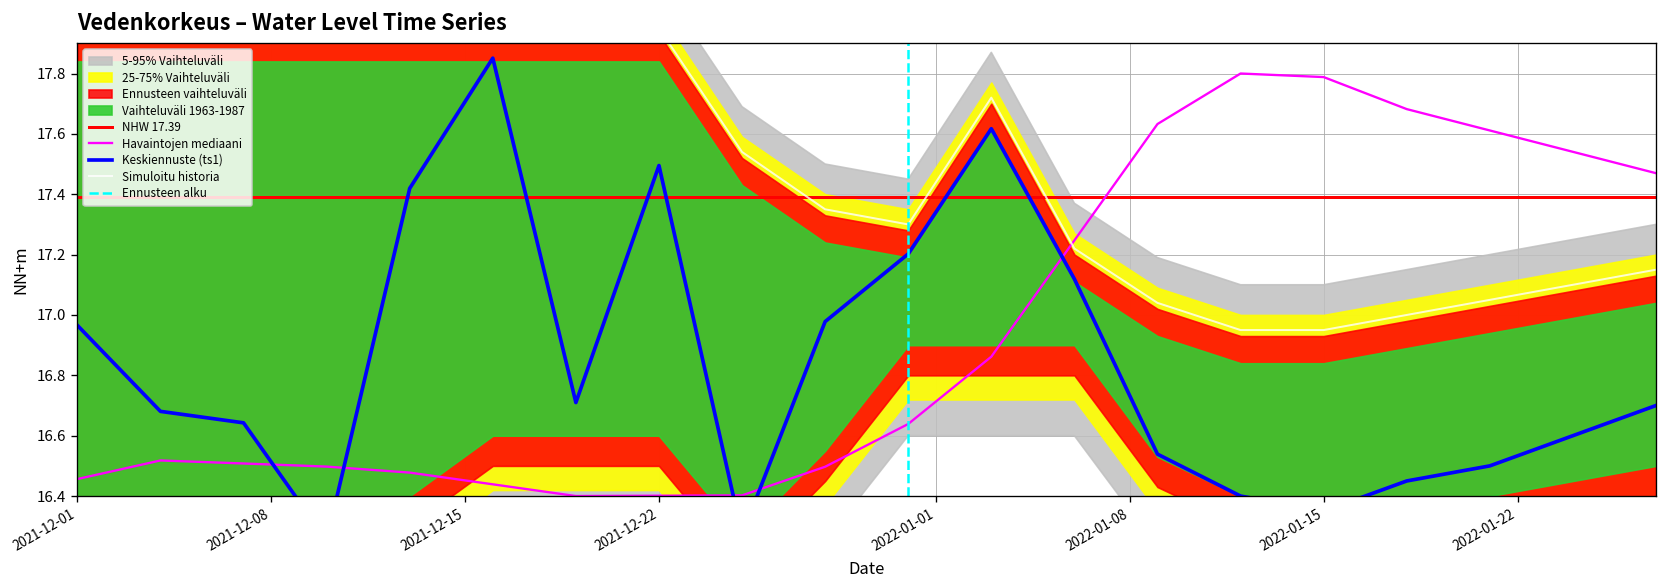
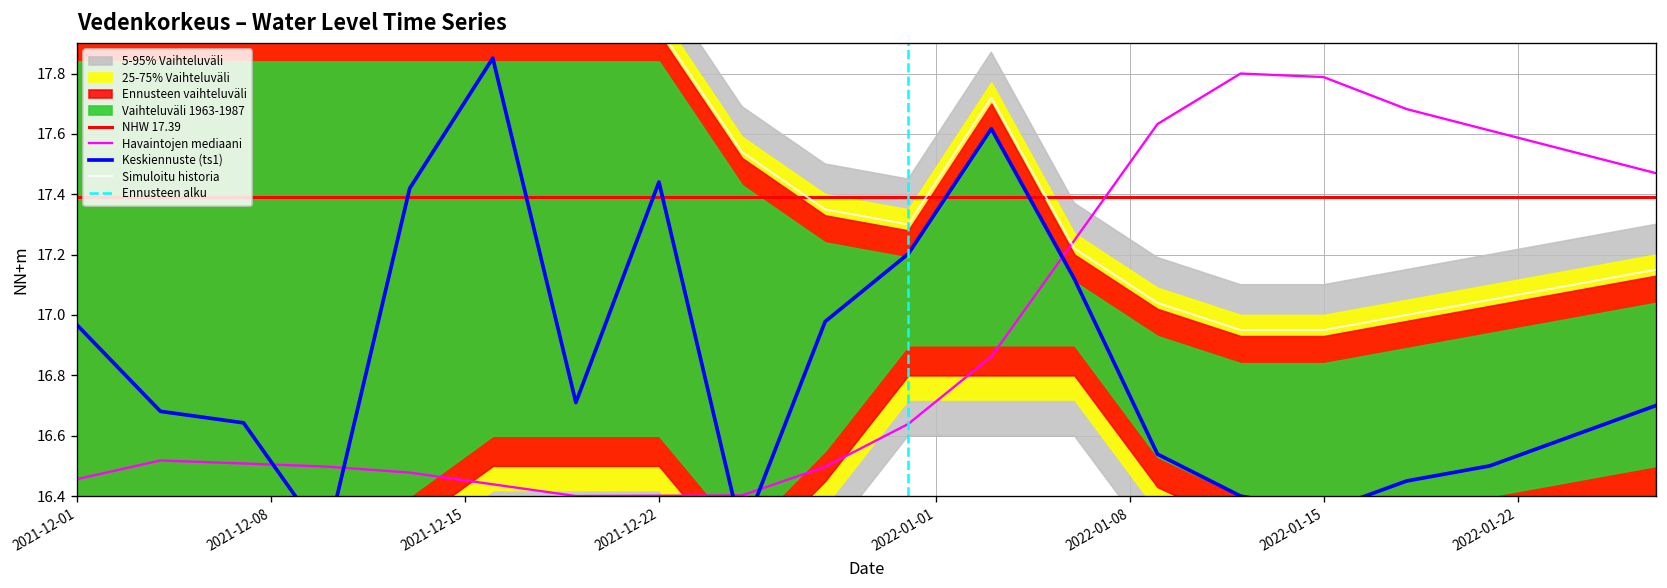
Keskiennuste (ts1), 2021-12-22: 17.50 -> 17.44
